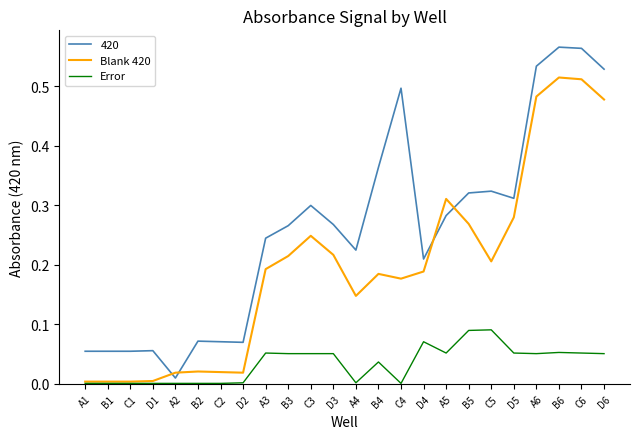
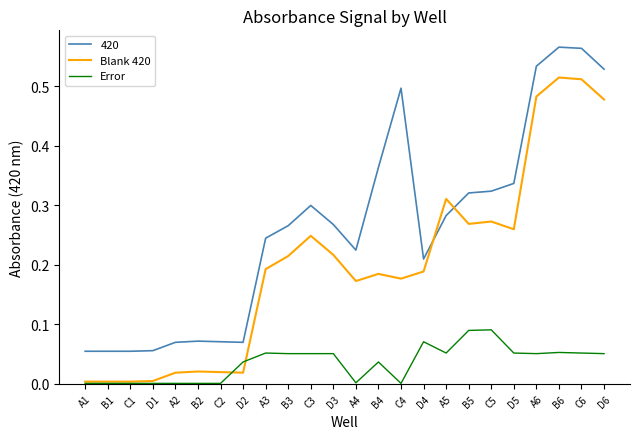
420, A2: 0.01 -> 0.07
Error, D2: 0.00 -> 0.04
Blank 420, A4: 0.15 -> 0.17
Blank 420, C5: 0.21 -> 0.27
420, D5: 0.31 -> 0.34
Blank 420, D5: 0.28 -> 0.26
